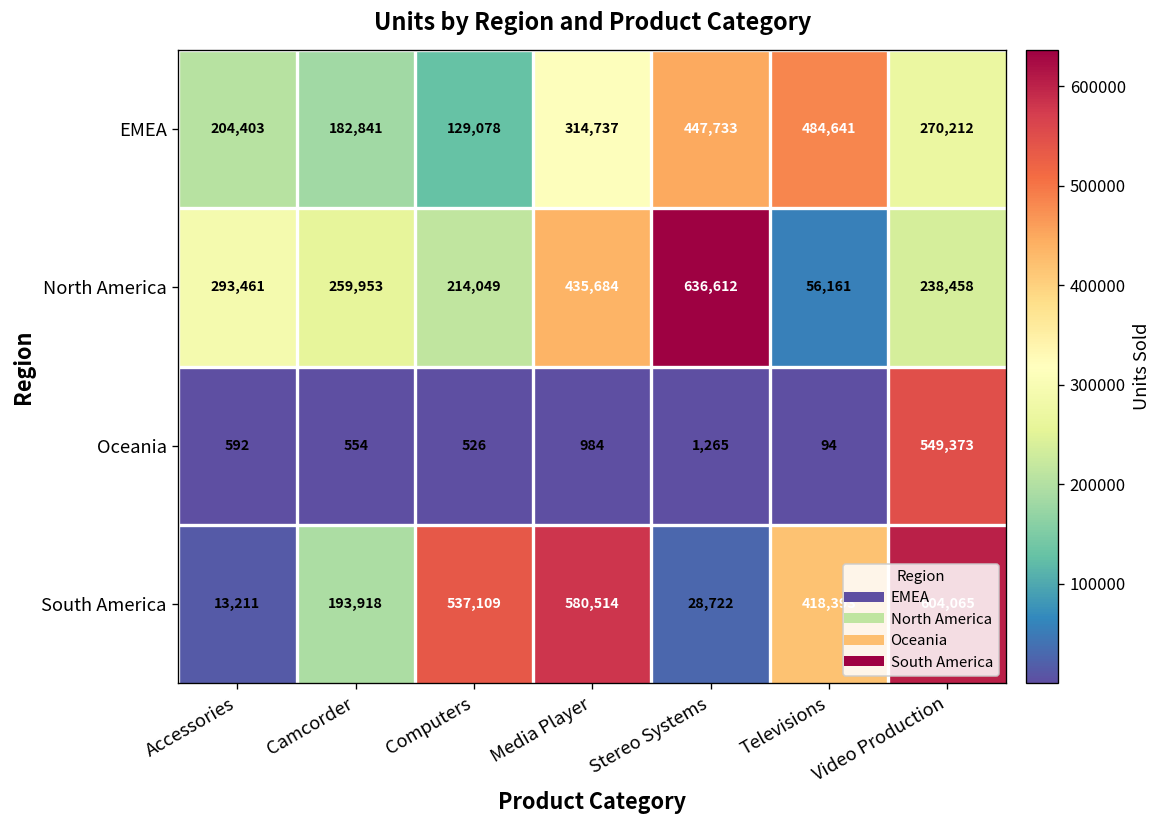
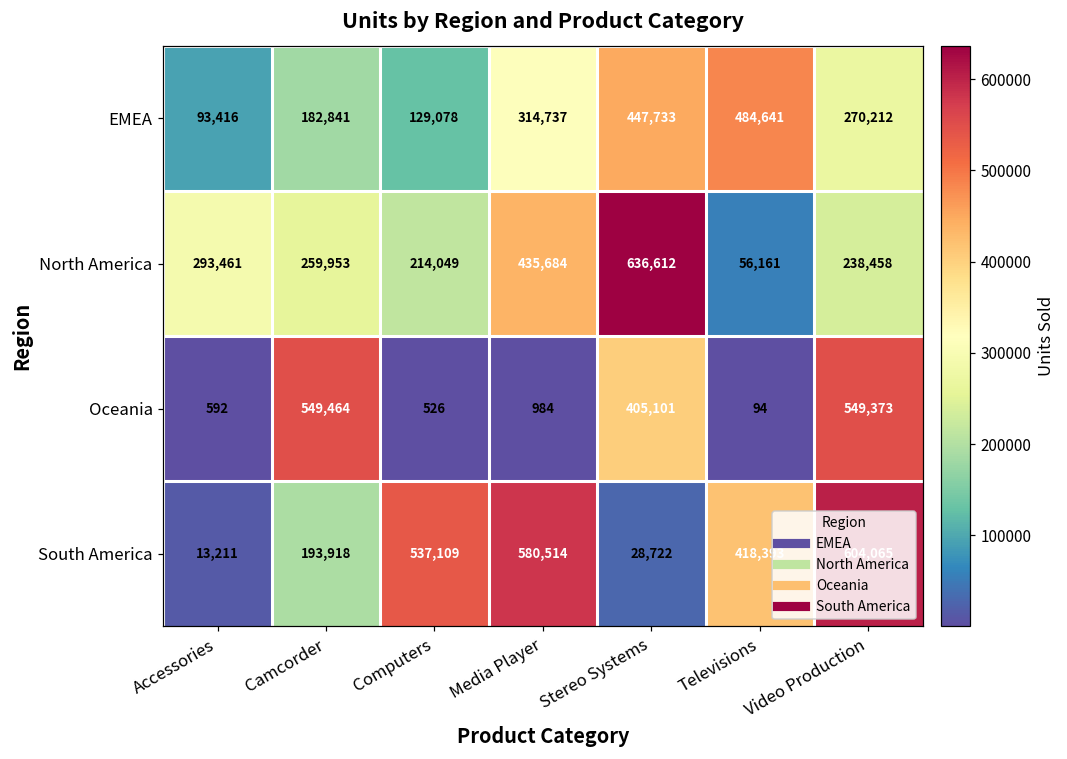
EMEA, Accessories: 204,403 -> 93,416
Oceania, Camcorder: 554 -> 549,464
Oceania, Stereo Systems: 1,265 -> 405,101
